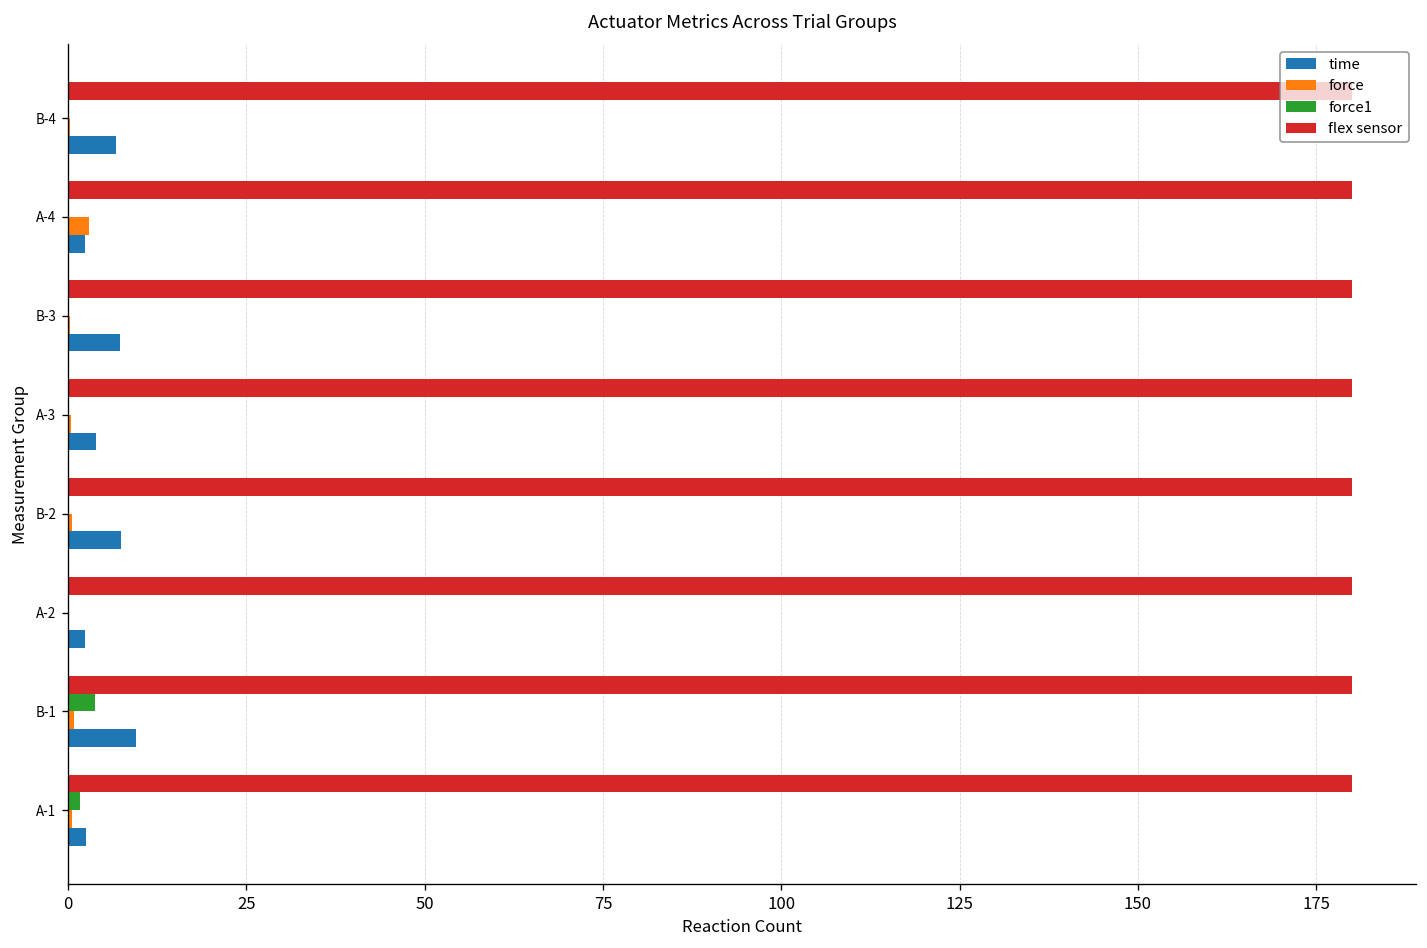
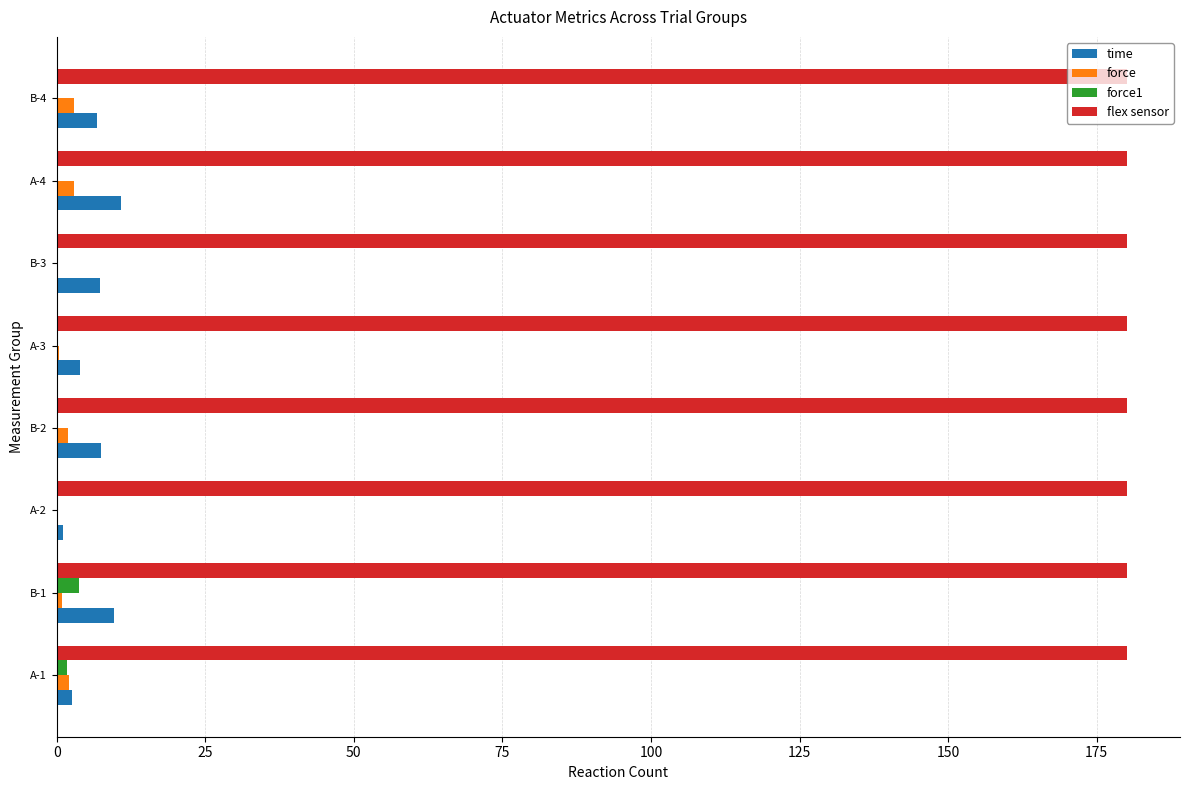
force, B-4: 0 -> 3
time, A-4: 2 -> 11
force, B-2: 1 -> 2
time, A-2: 2 -> 1
force, A-1: 1 -> 2
